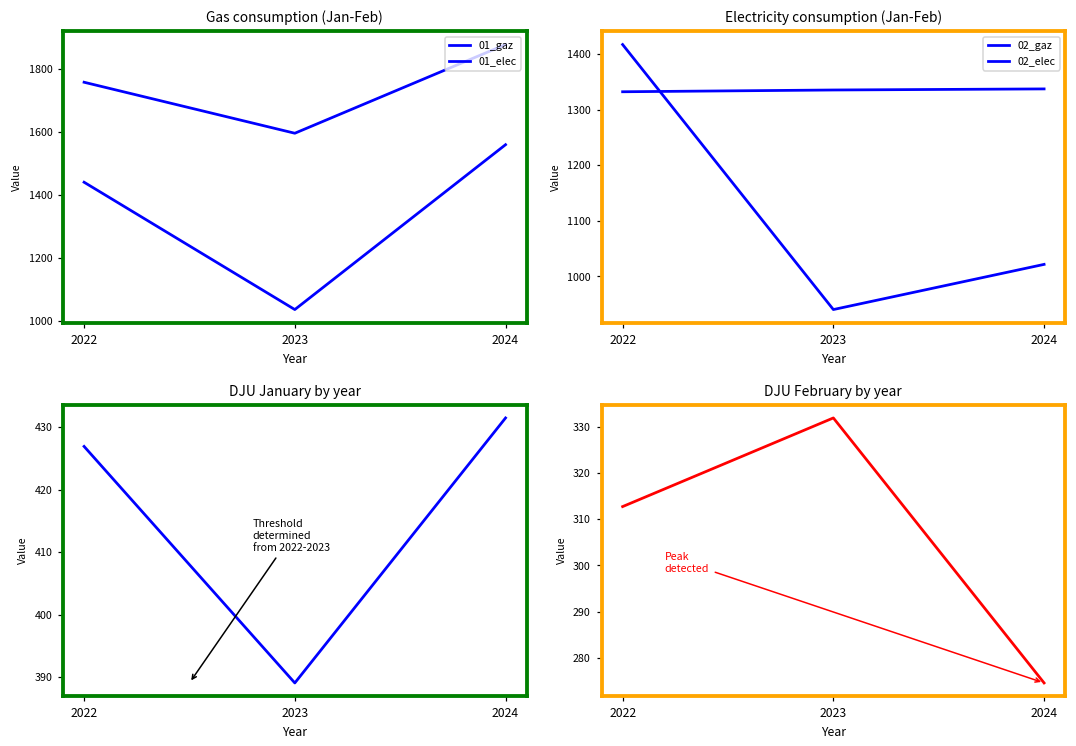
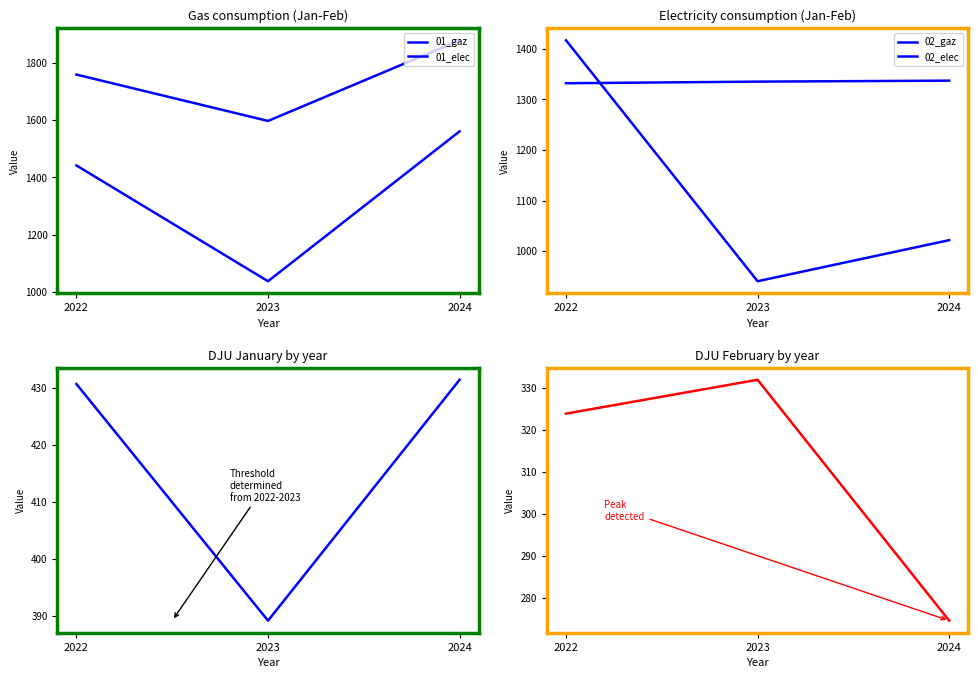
DJU January by year, 2022: 427 -> 431
DJU February by year, 2022: 313 -> 324
